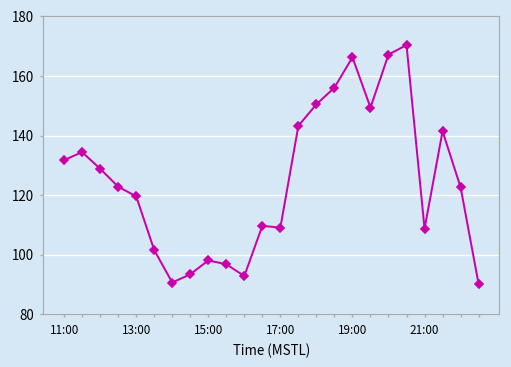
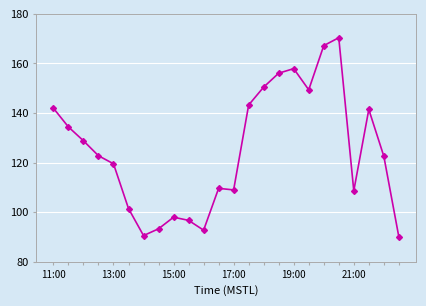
11:00: 132 -> 142
19:00: 166 -> 158
